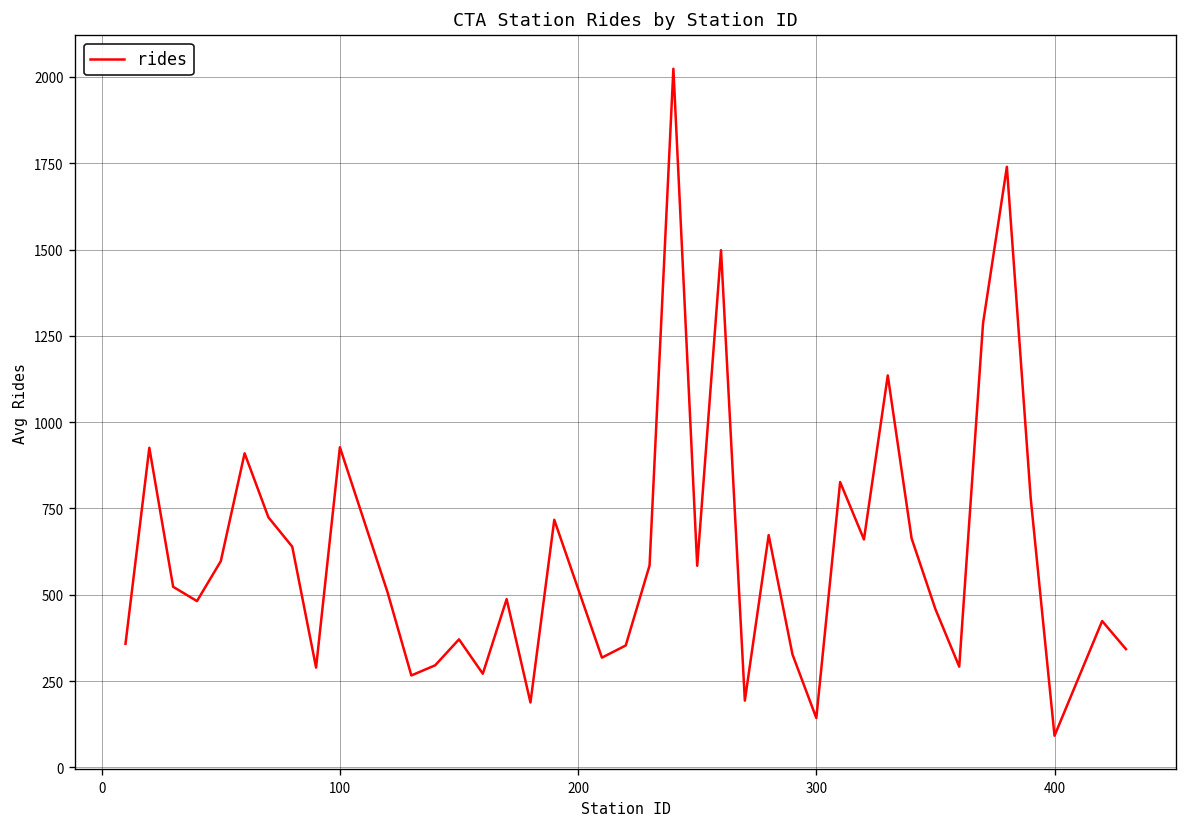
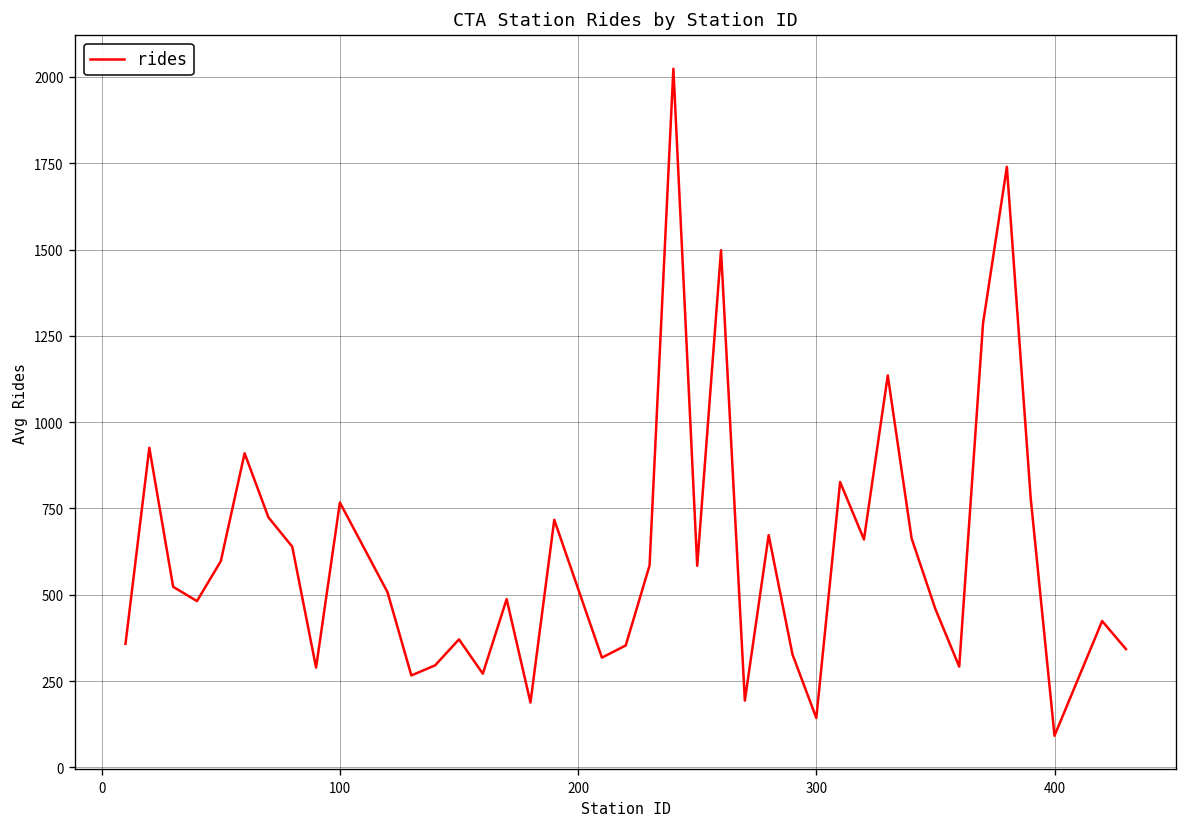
100: 930 -> 770
